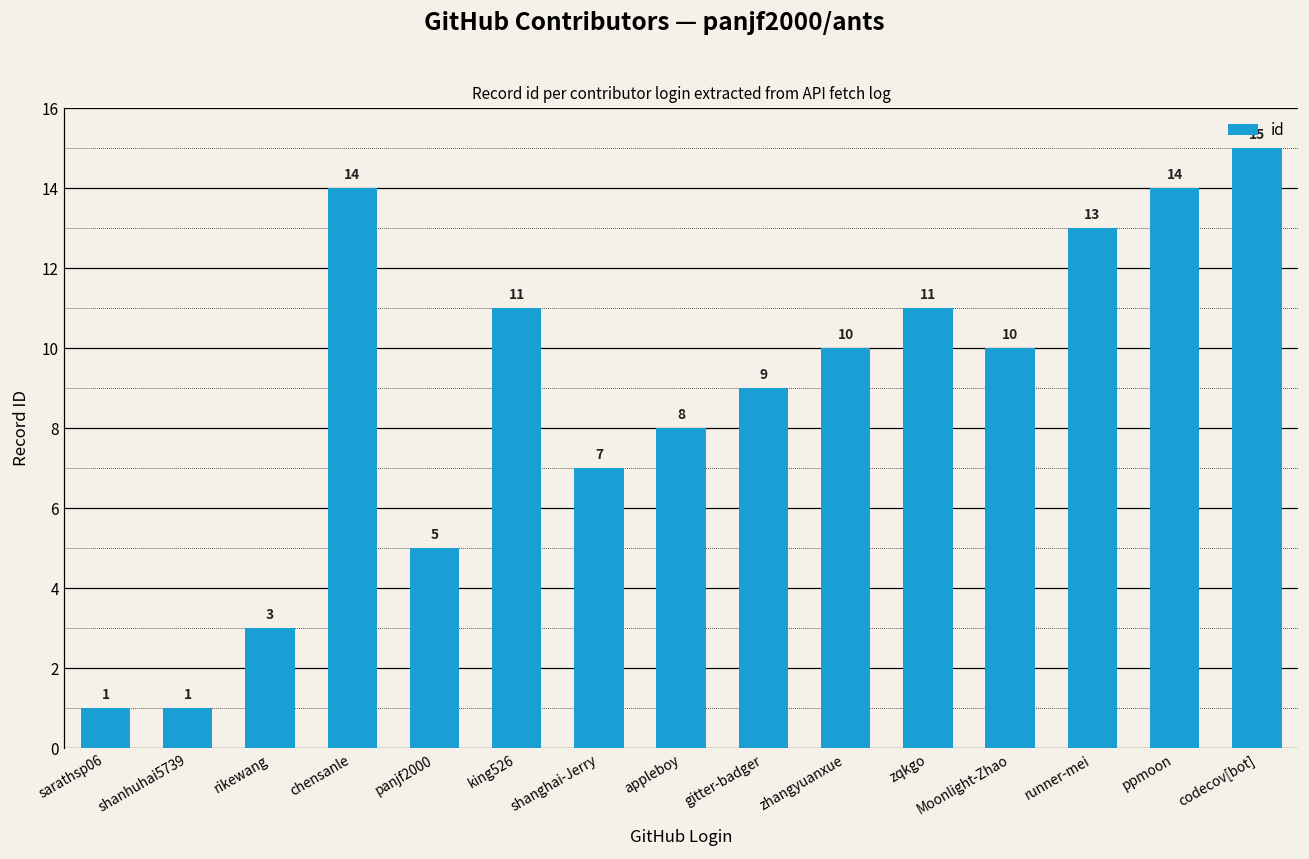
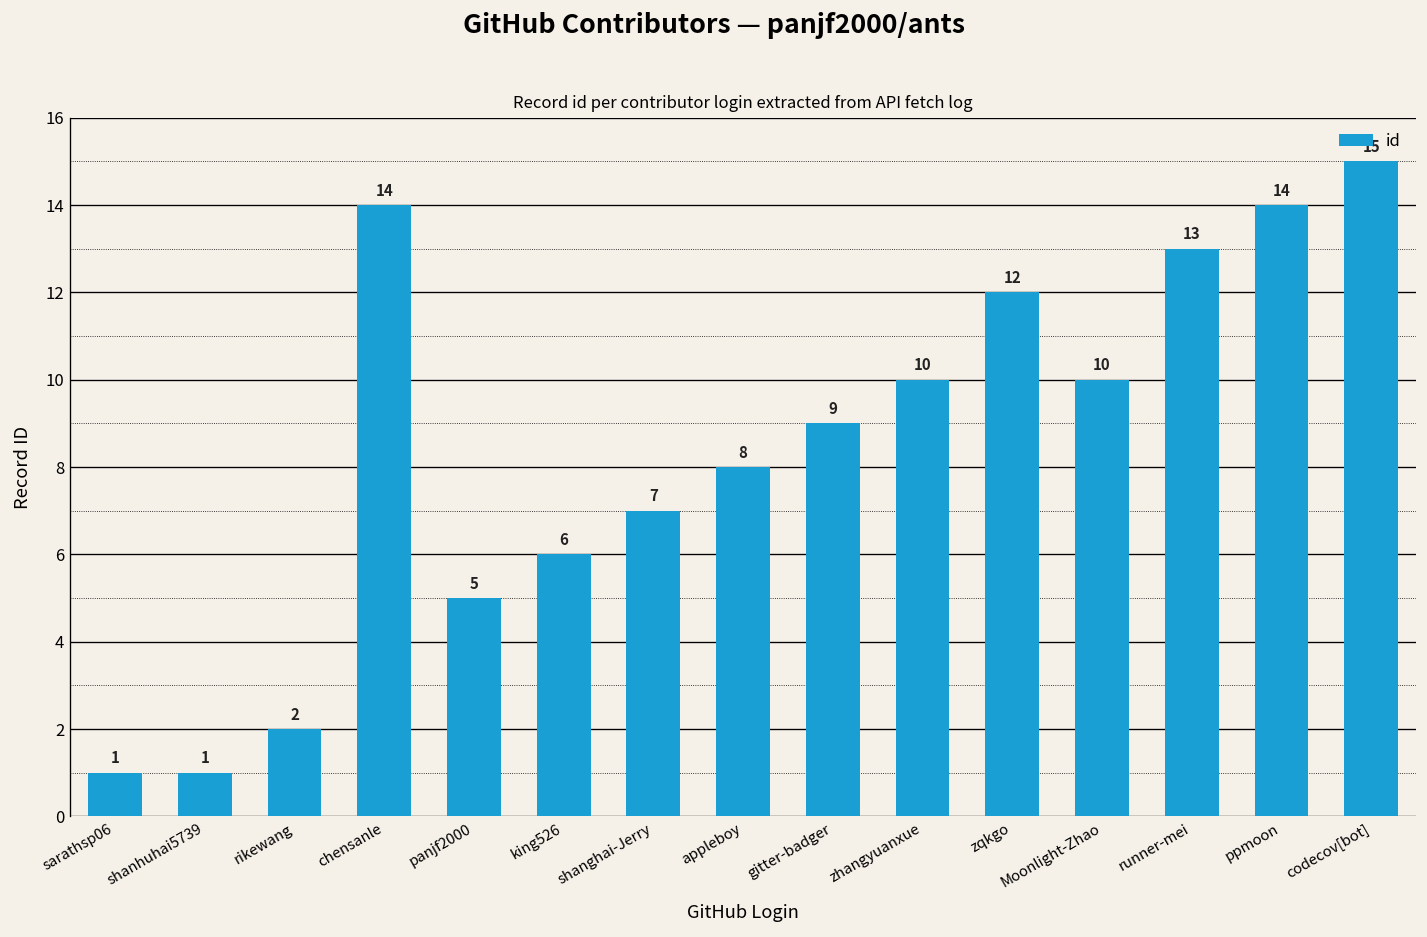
rikewang: 3 -> 2
king526: 11 -> 6
zqkgo: 11 -> 12
